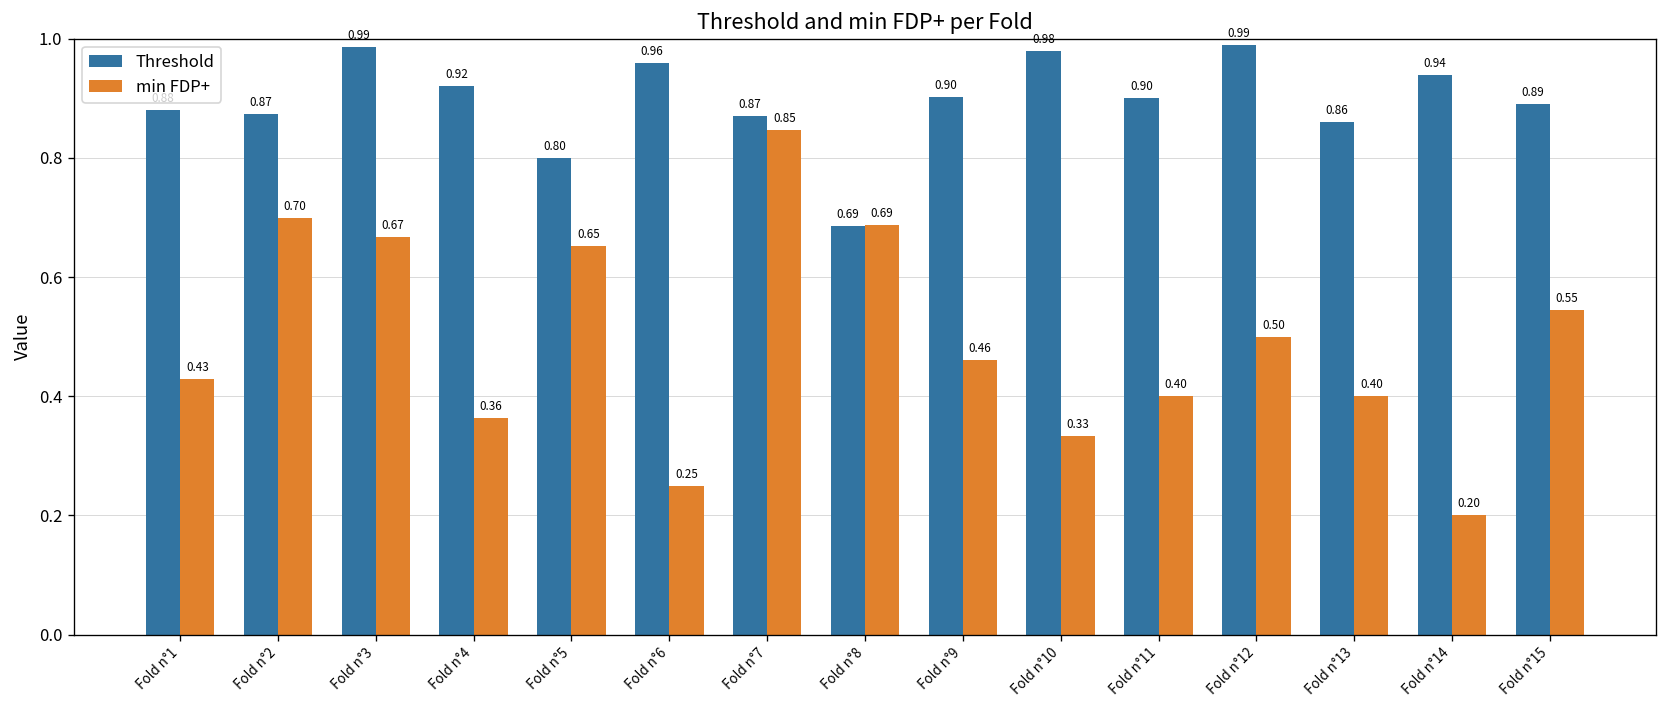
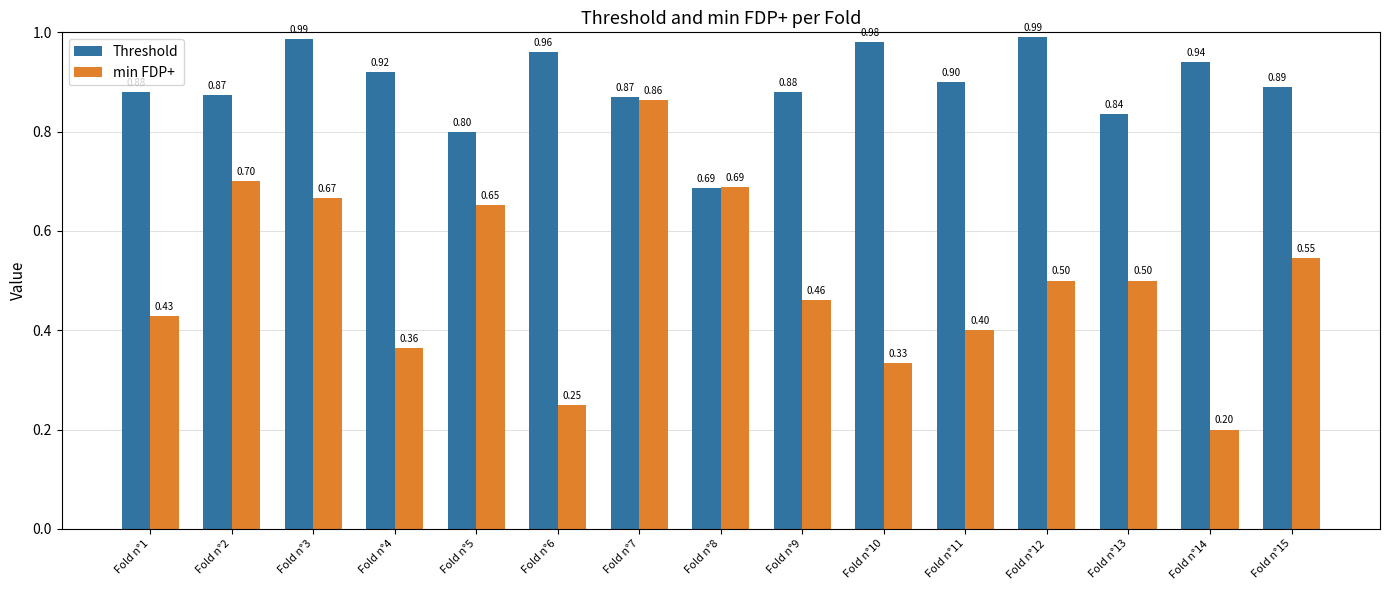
min FDP+, Fold n°7: 0.85 -> 0.86
Threshold, Fold n°9: 0.90 -> 0.88
Threshold, Fold n°13: 0.86 -> 0.84
min FDP+, Fold n°13: 0.40 -> 0.50
